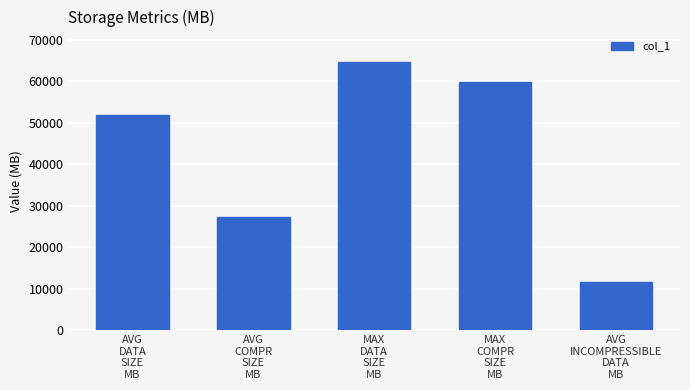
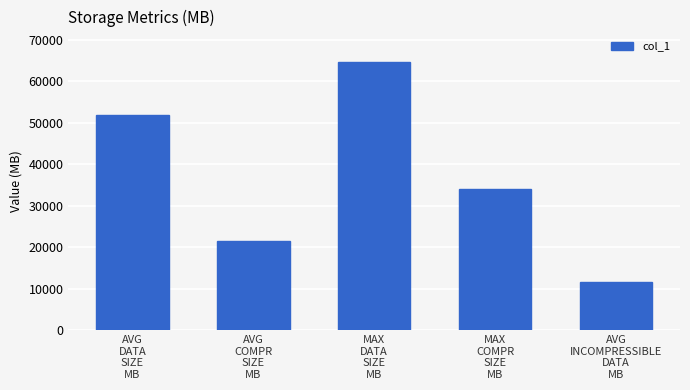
AVG COMPR SIZE MB: 27000 -> 21000
MAX COMPR SIZE MB: 60000 -> 34000
